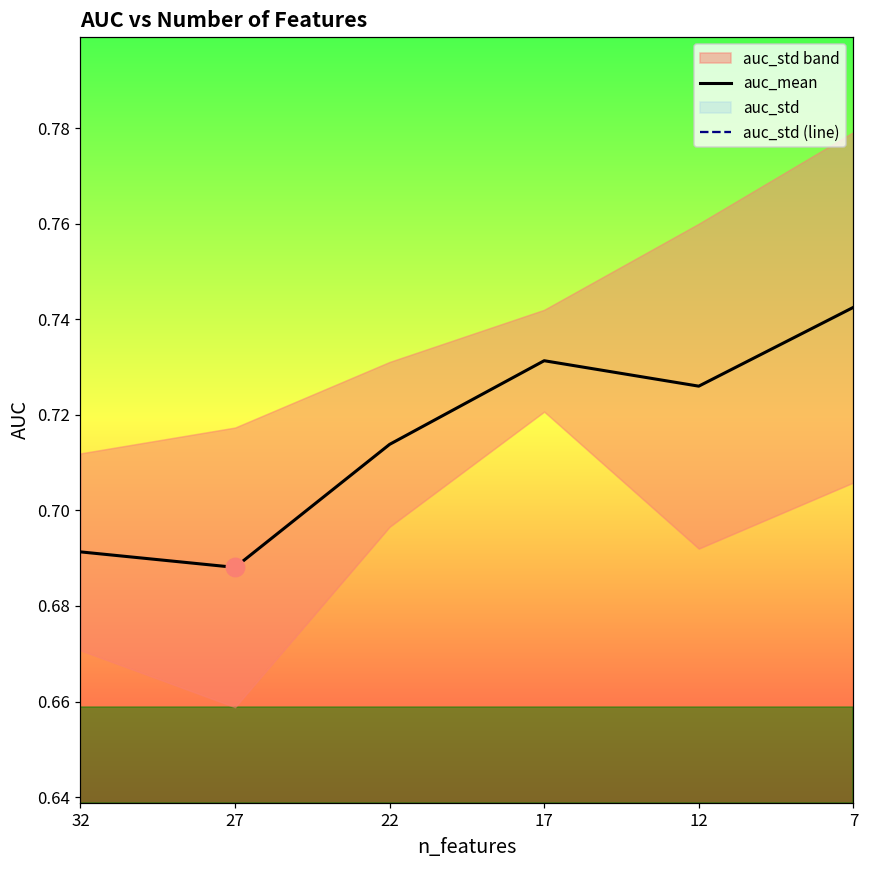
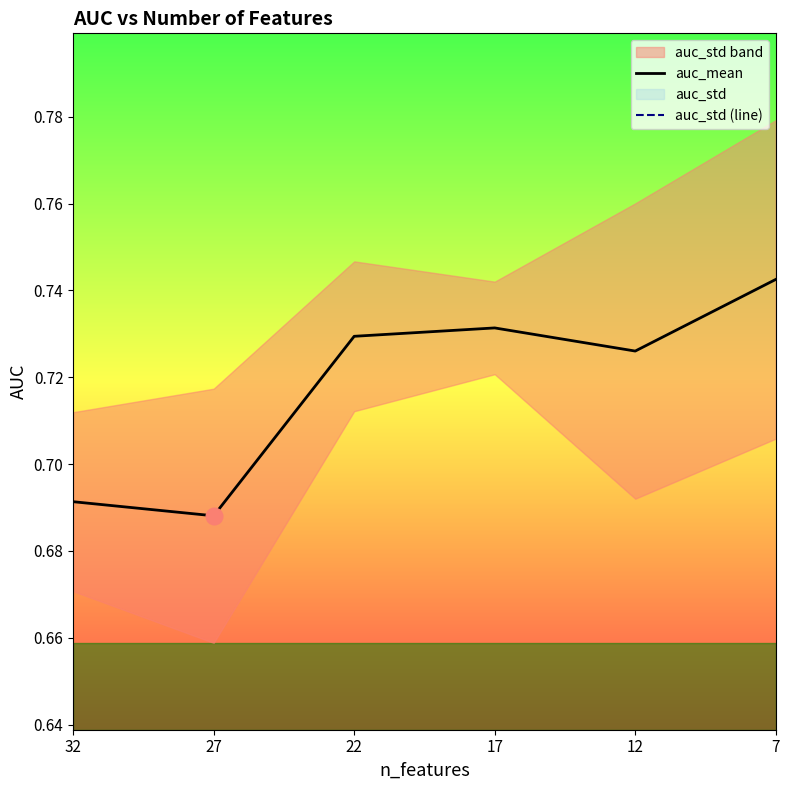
auc_mean, 22: 0.714 -> 0.729
